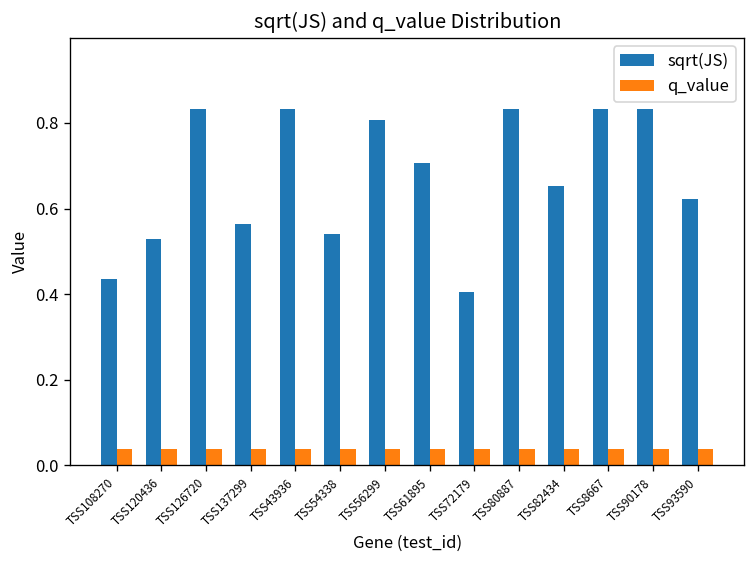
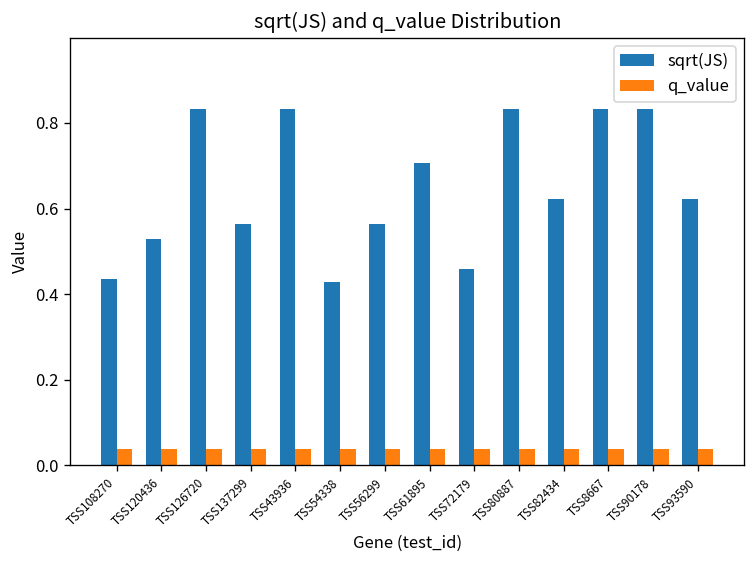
sqrt(JS), TSS54338: 0.54 -> 0.43
sqrt(JS), TSS56299: 0.81 -> 0.56
sqrt(JS), TSS72179: 0.41 -> 0.46
sqrt(JS), TSS82434: 0.65 -> 0.62
